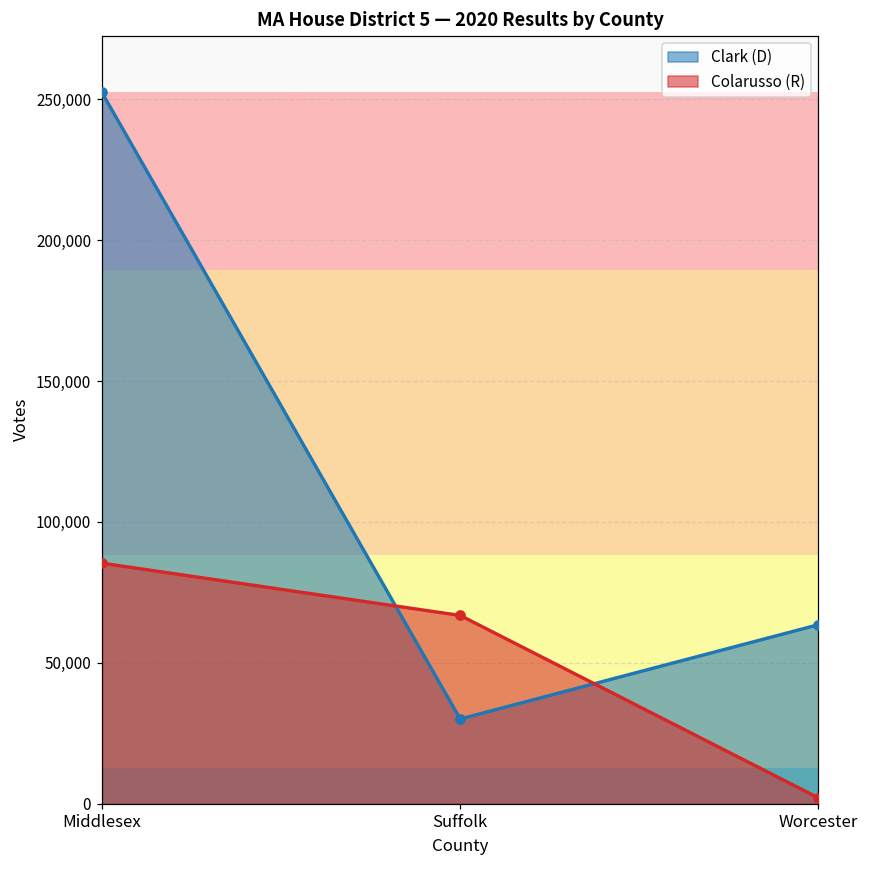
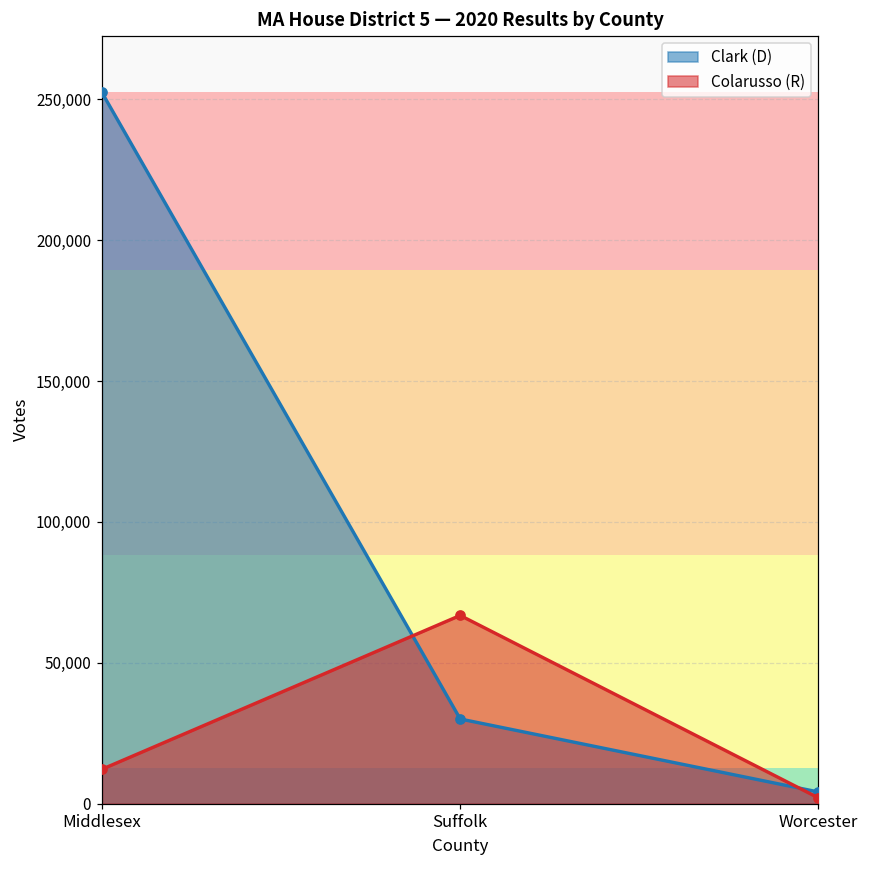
Colarusso (R), Middlesex: 85,000 -> 12,000
Clark (D), Worcester: 64,000 -> 4,000
